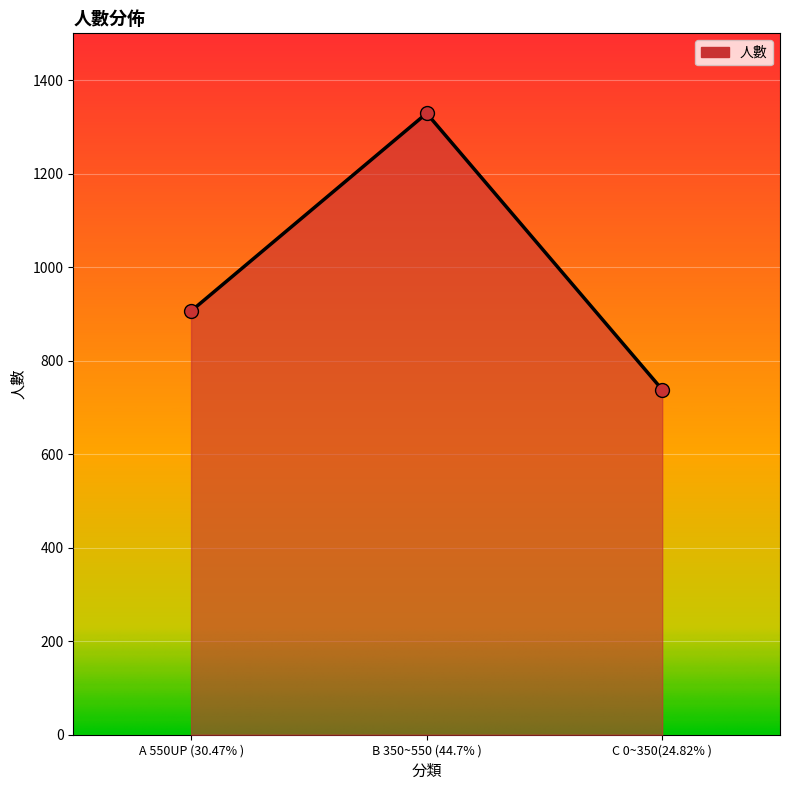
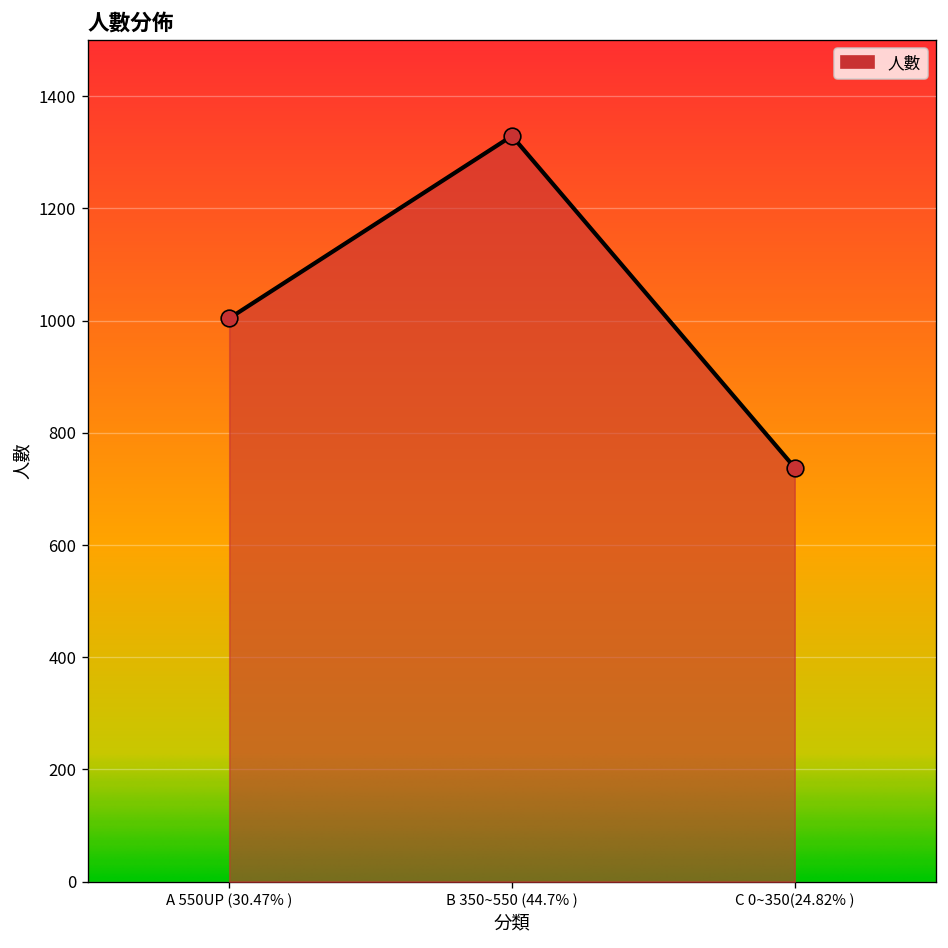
A 550UP (30.47% ): 910 -> 1000
